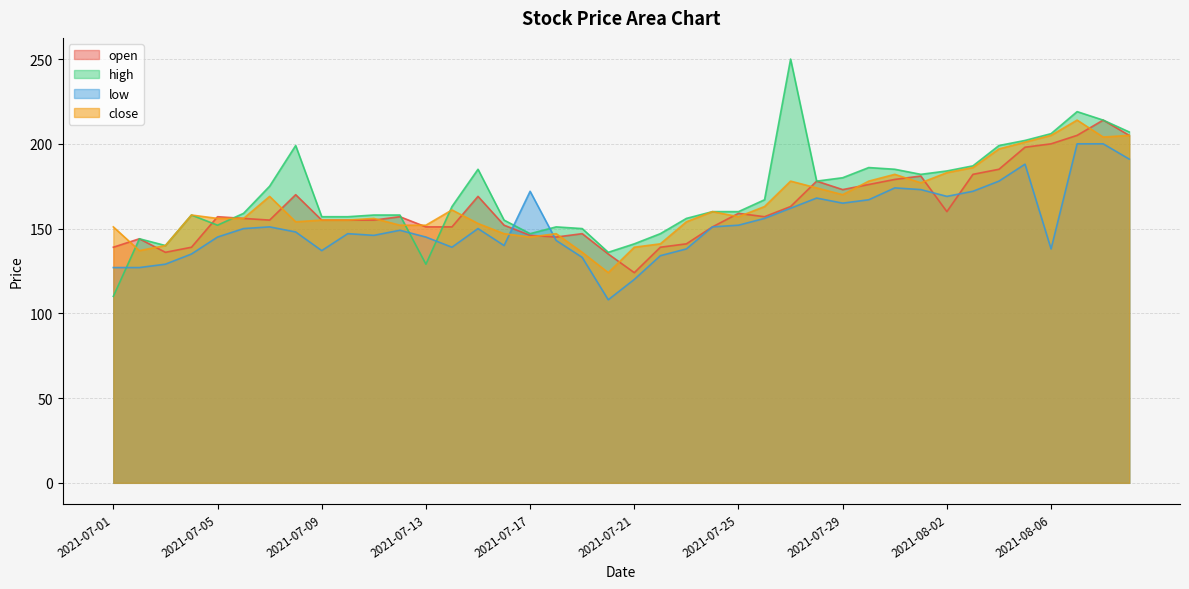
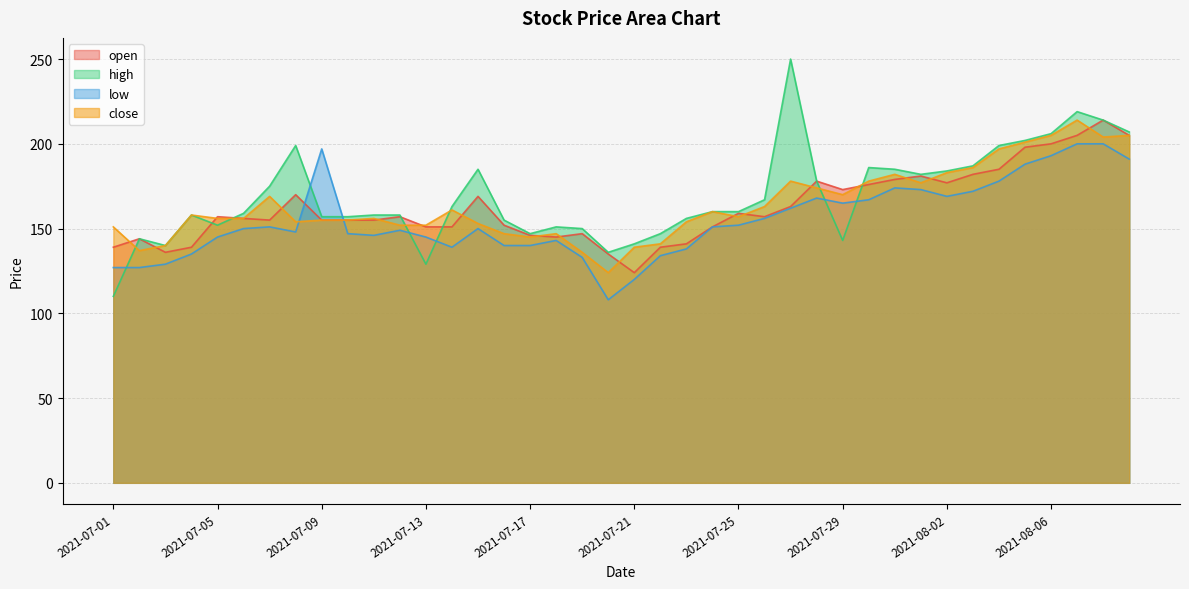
low, 2021-07-09: 137 -> 197
low, 2021-07-17: 172 -> 140
high, 2021-07-29: 180 -> 143
open, 2021-08-02: 160 -> 177
low, 2021-08-06: 138 -> 193
